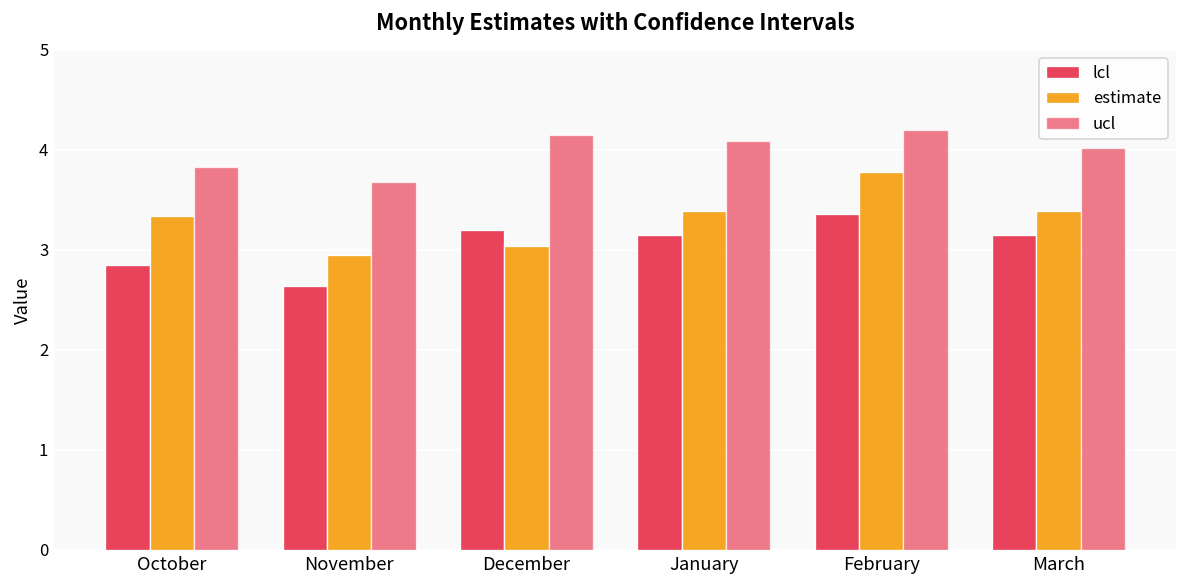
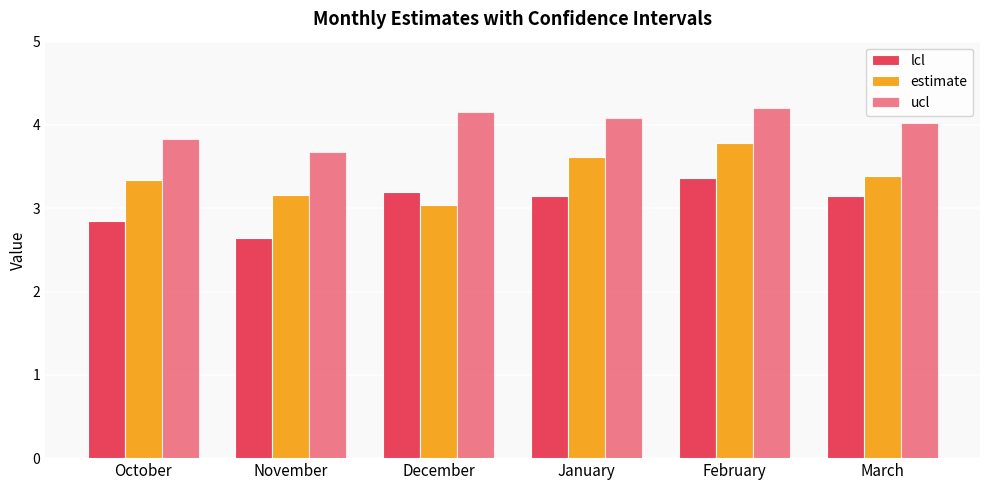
estimate, November: 2.9 -> 3.2
estimate, January: 3.4 -> 3.6
